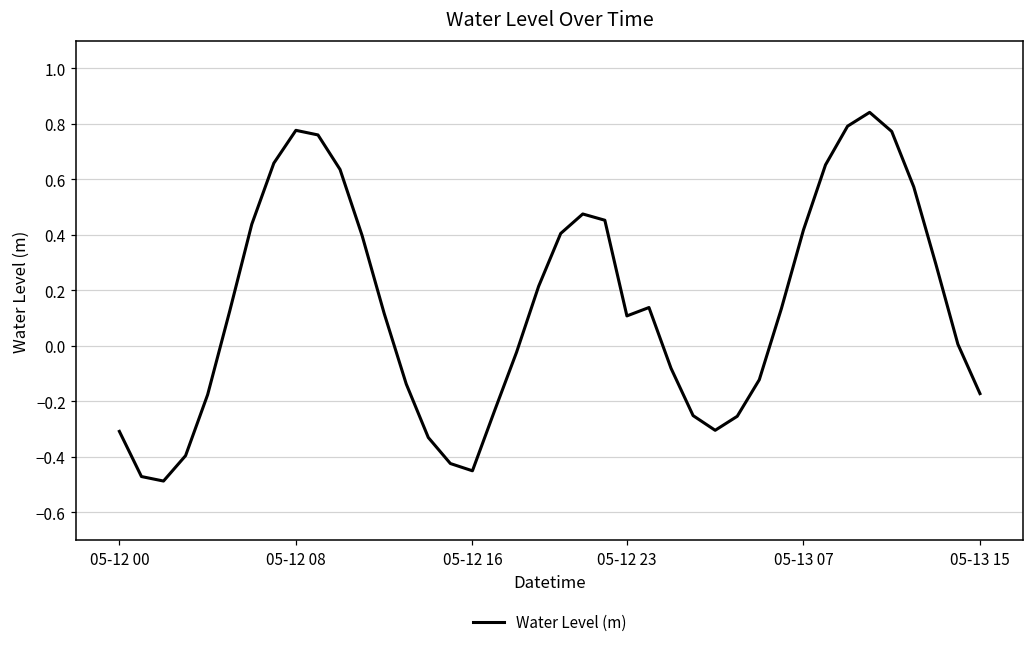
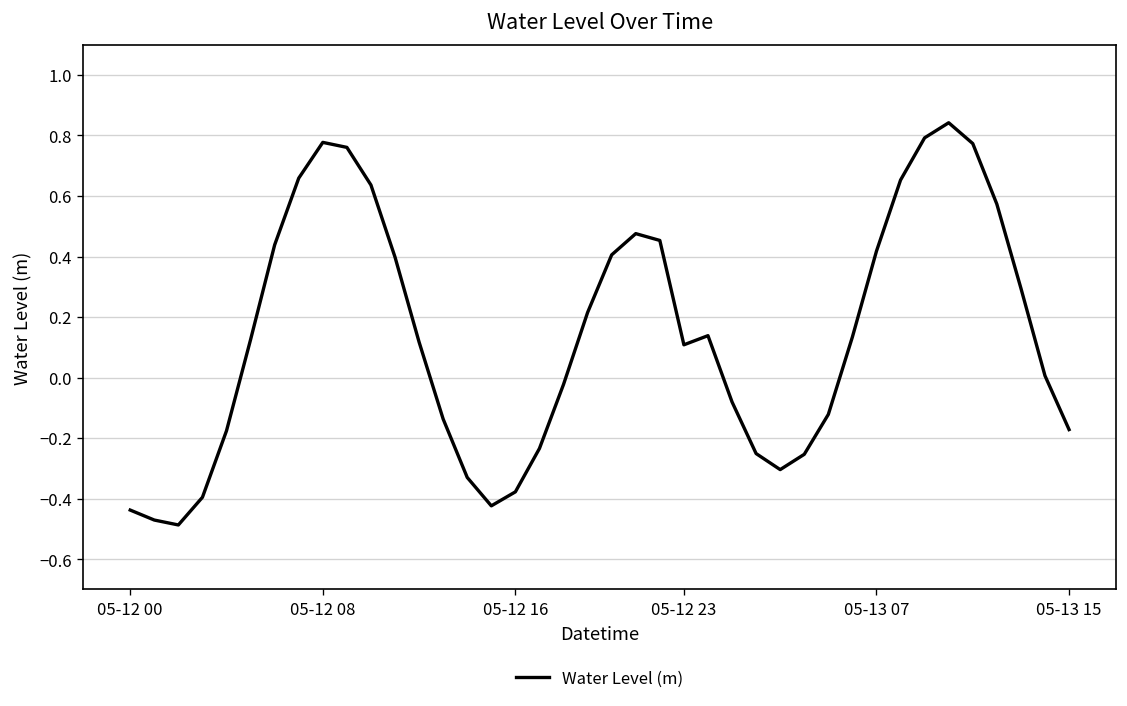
05-12 00: -0.31 -> -0.44
05-12 16: -0.45 -> -0.38
